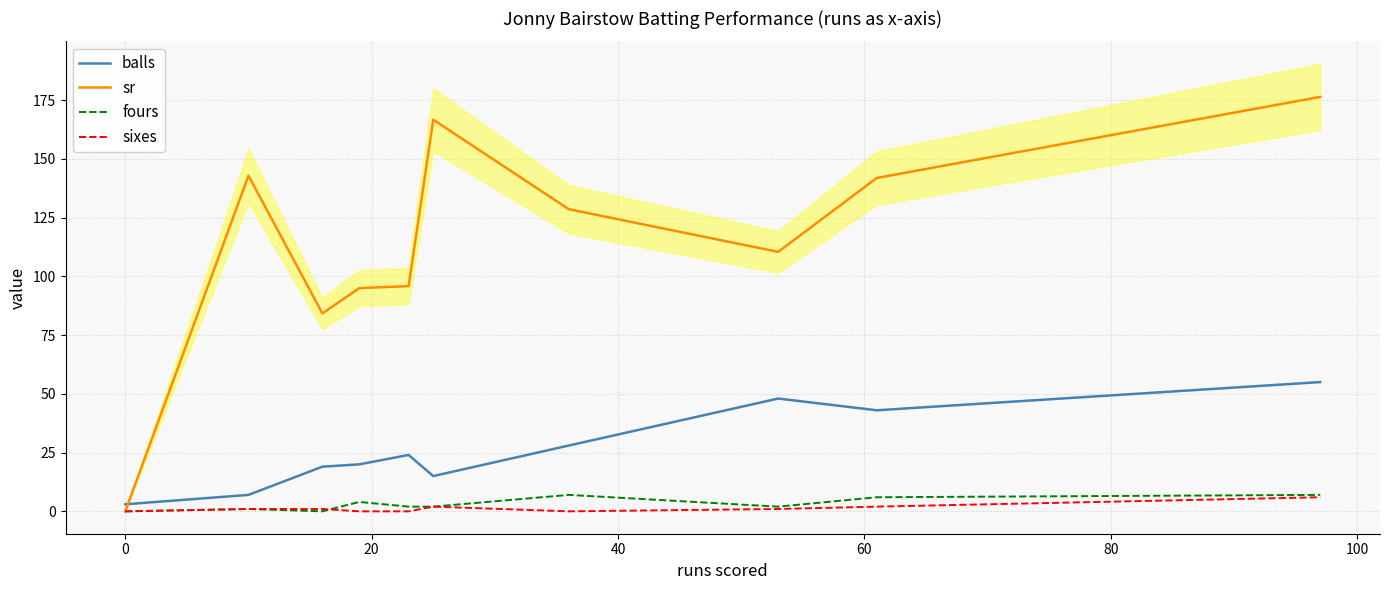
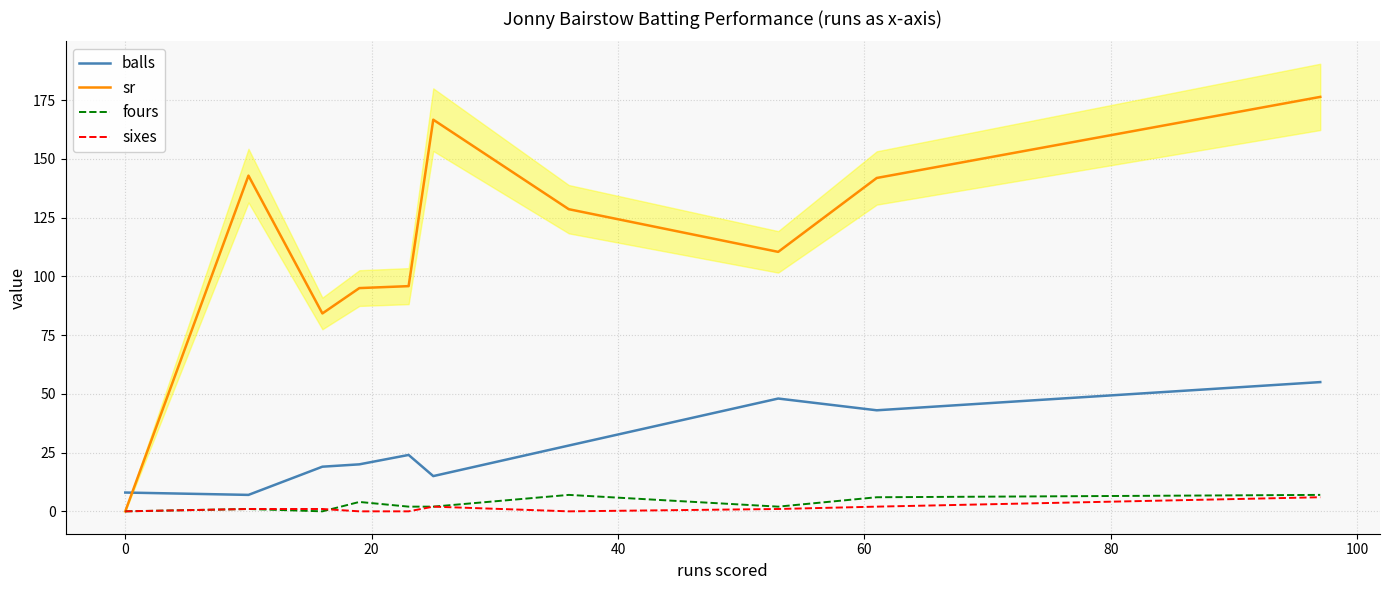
balls, 0: 3 -> 8
